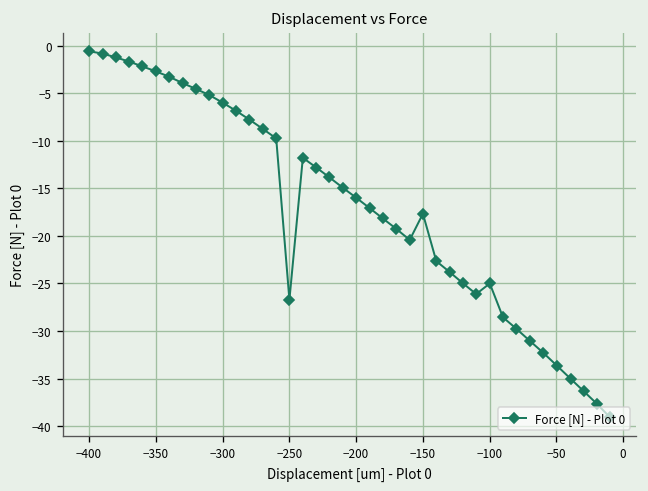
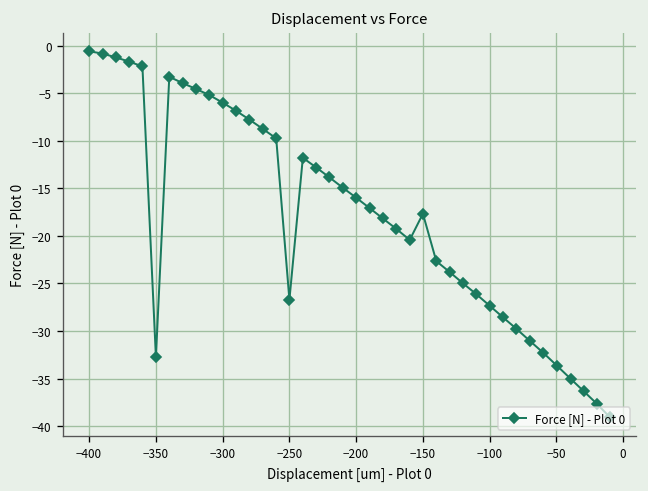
−350: -3 -> -33
−100: -25 -> -27
